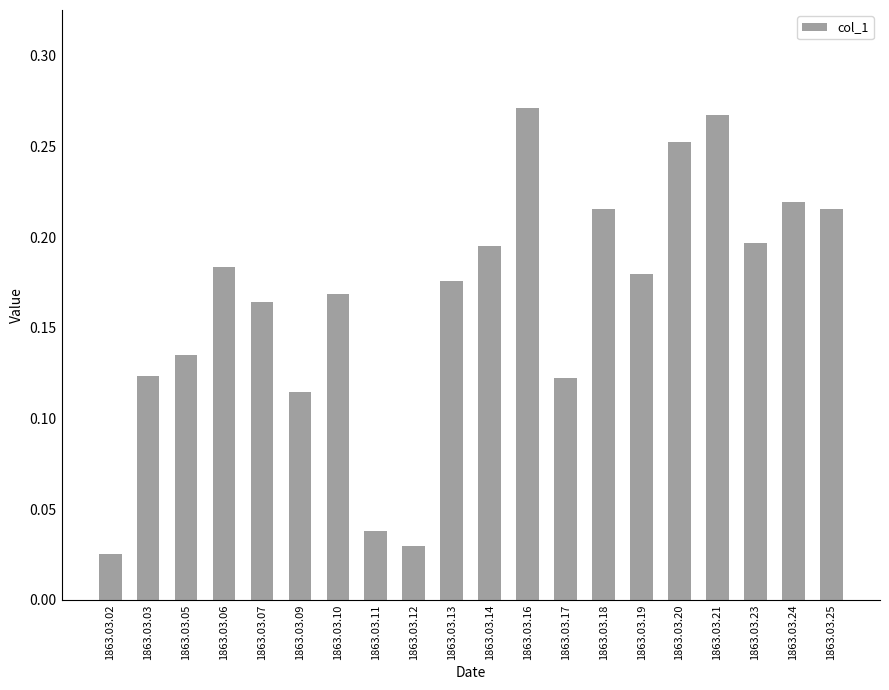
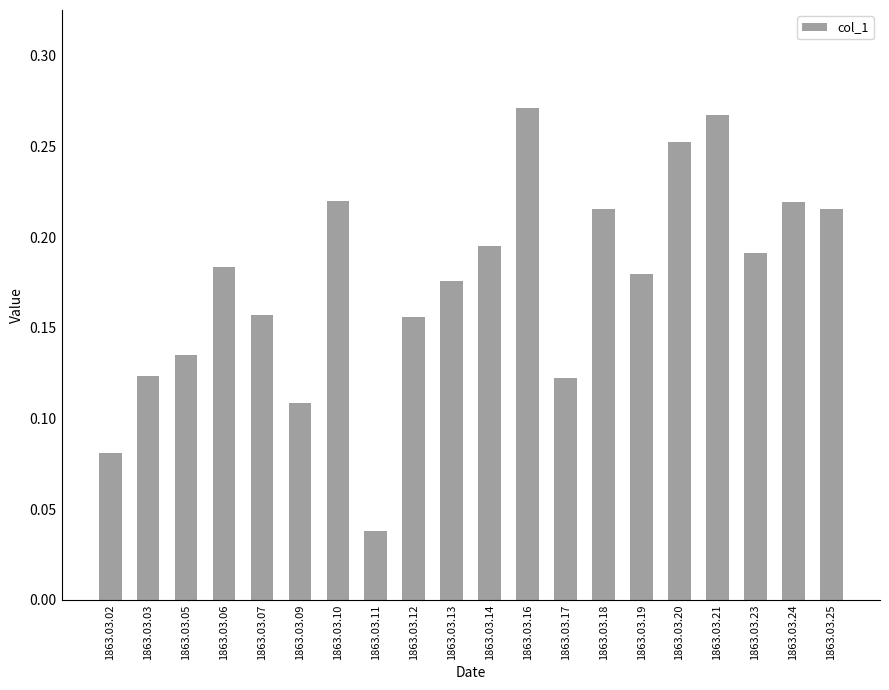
1863.03.02: 0.025 -> 0.081
1863.03.07: 0.164 -> 0.157
1863.03.09: 0.115 -> 0.109
1863.03.10: 0.169 -> 0.220
1863.03.12: 0.030 -> 0.156
1863.03.23: 0.197 -> 0.191
